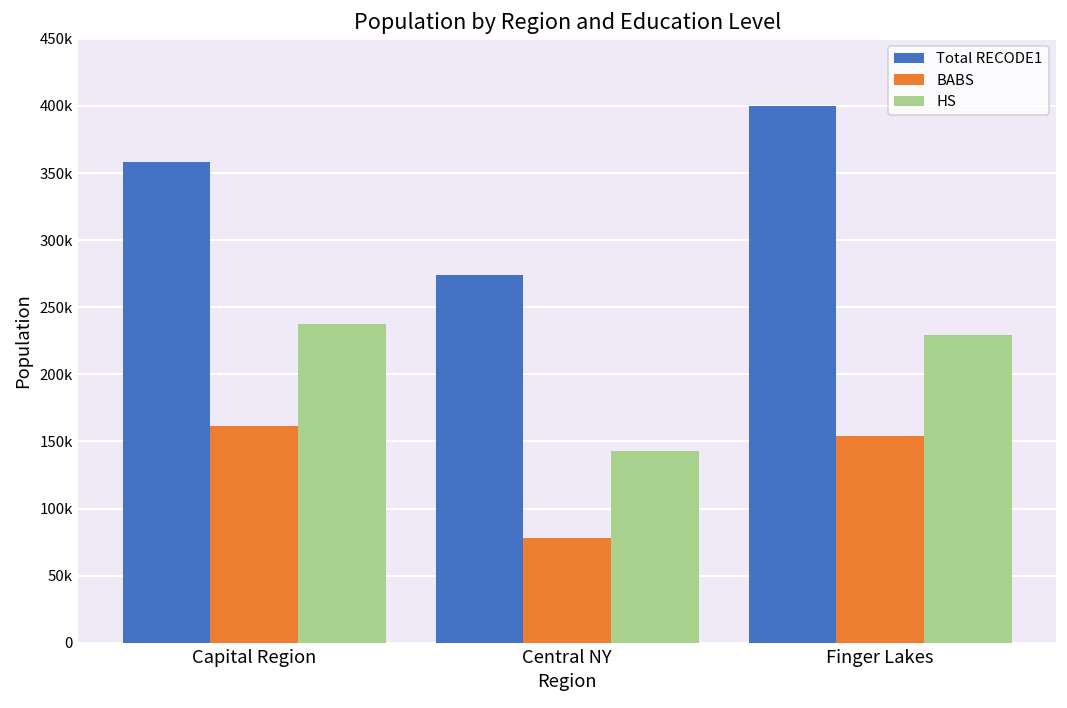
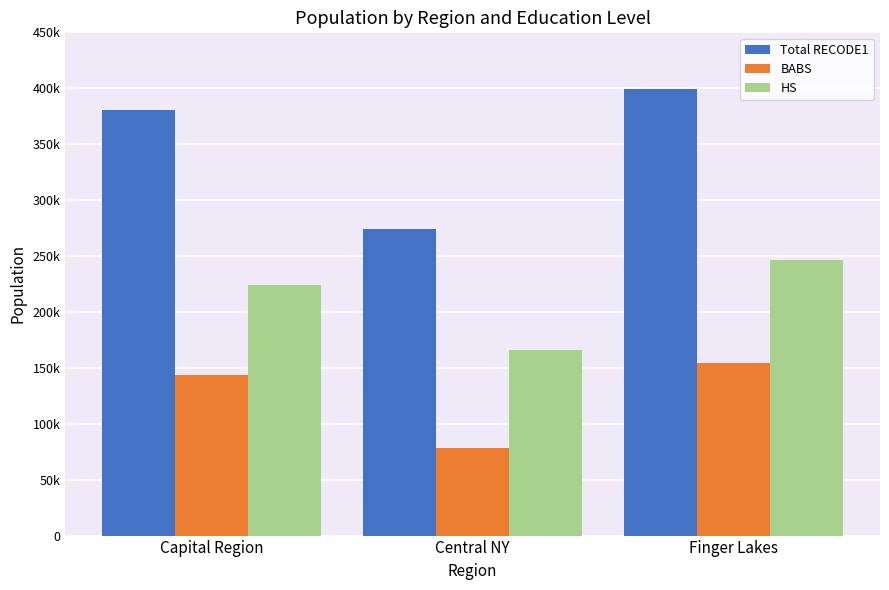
Total RECODE1, Capital Region: 358000 -> 380000
BABS, Capital Region: 162000 -> 144000
HS, Capital Region: 237000 -> 224000
HS, Central NY: 143000 -> 166000
HS, Finger Lakes: 230000 -> 247000
